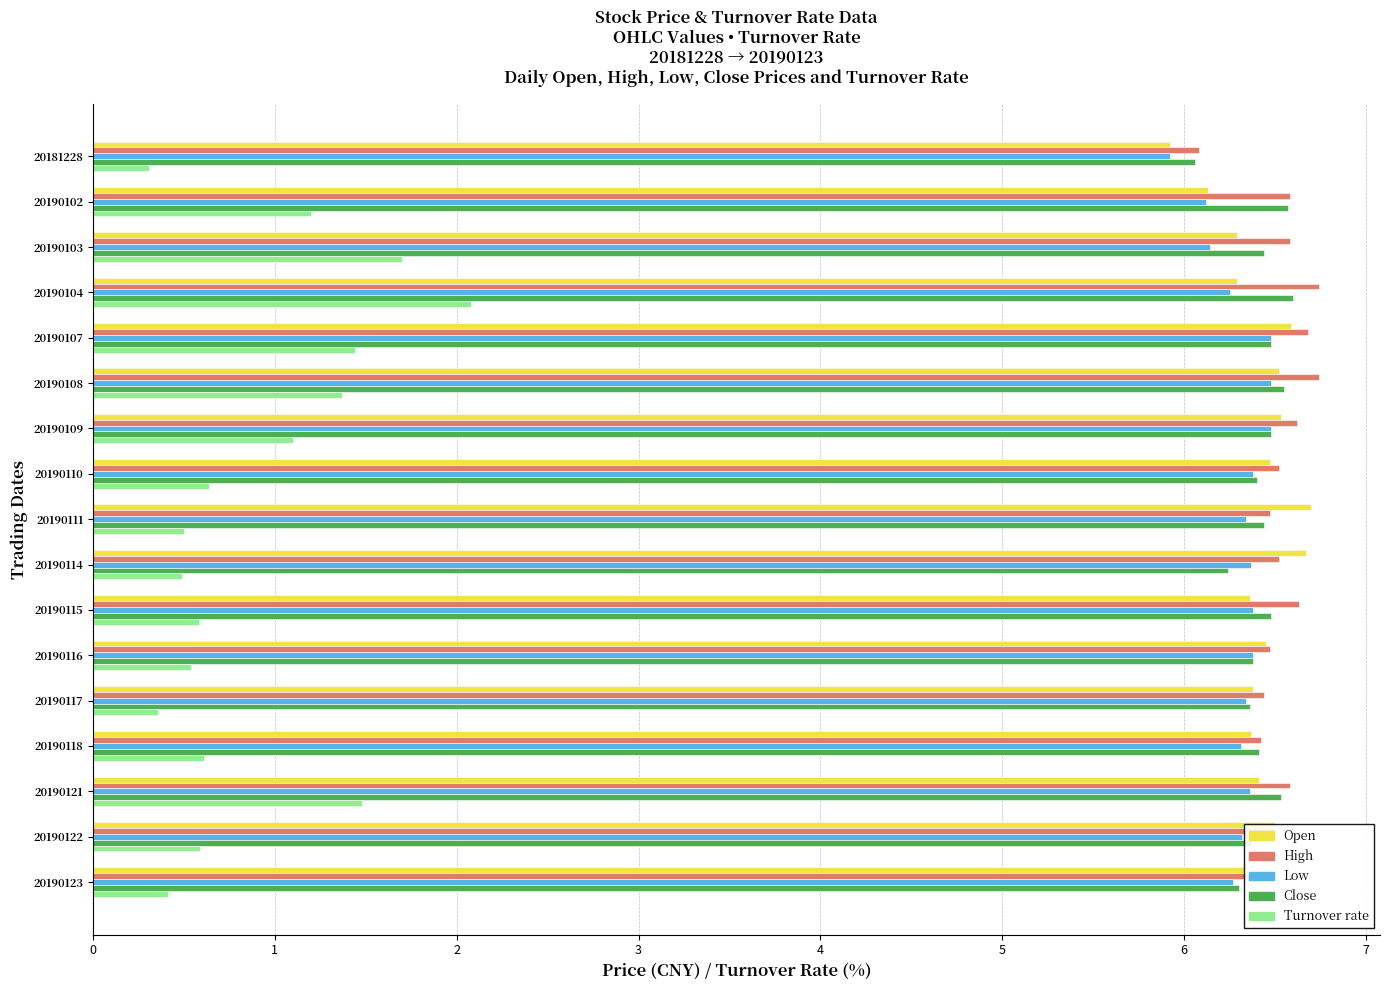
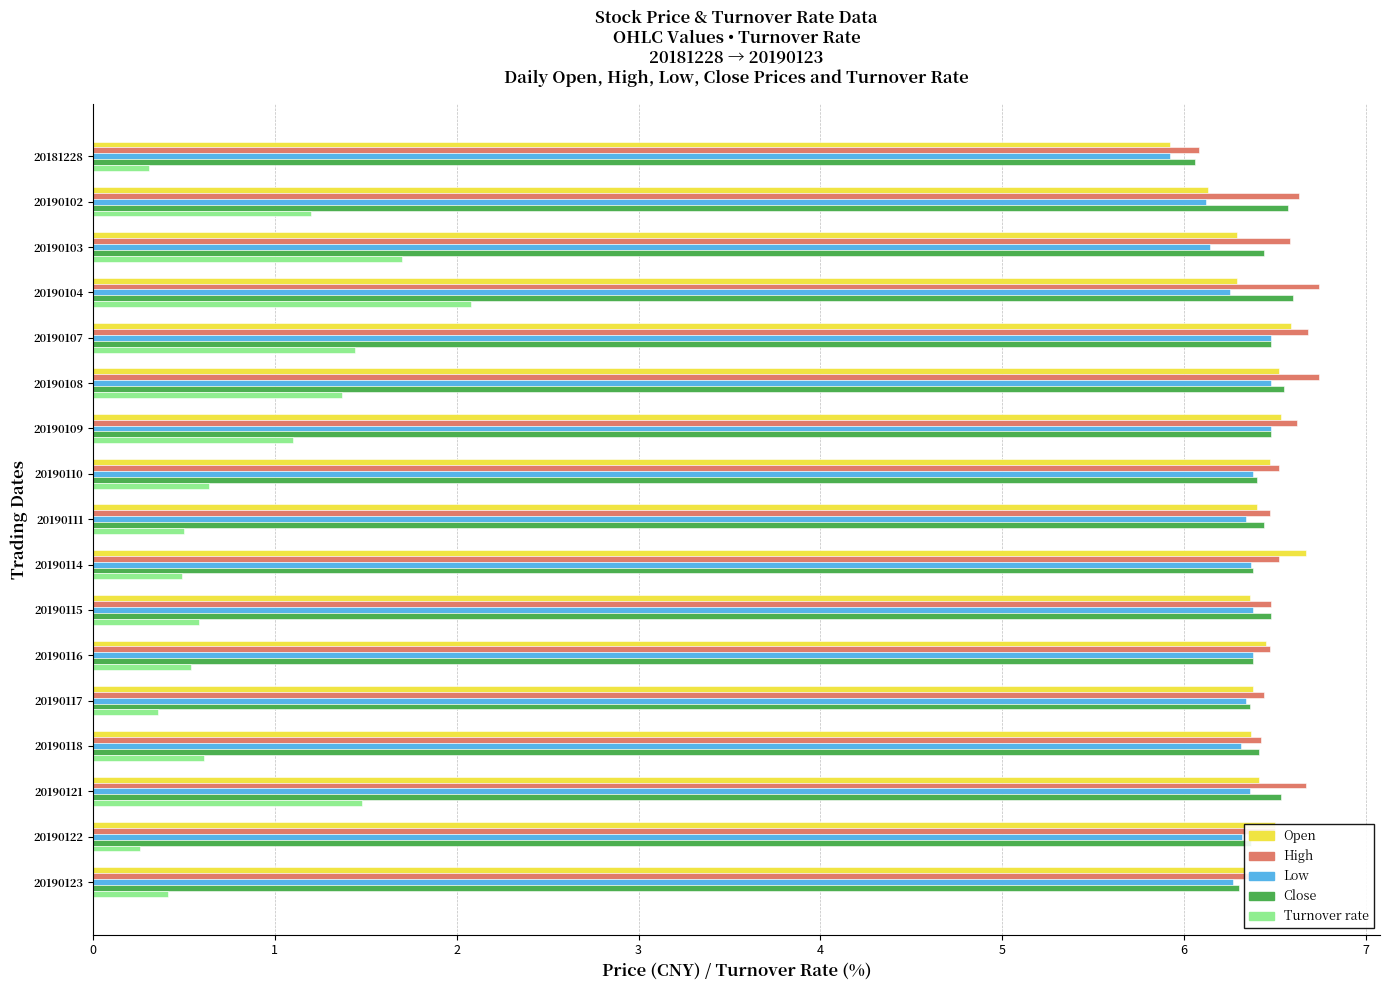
High, 20190102: 6.58 -> 6.63
Open, 20190111: 6.7 -> 6.4
Close, 20190114: 6.24 -> 6.38
High, 20190115: 6.63 -> 6.48
High, 20190121: 6.58 -> 6.67
Turnover rate, 20190122: 0.59 -> 0.26
